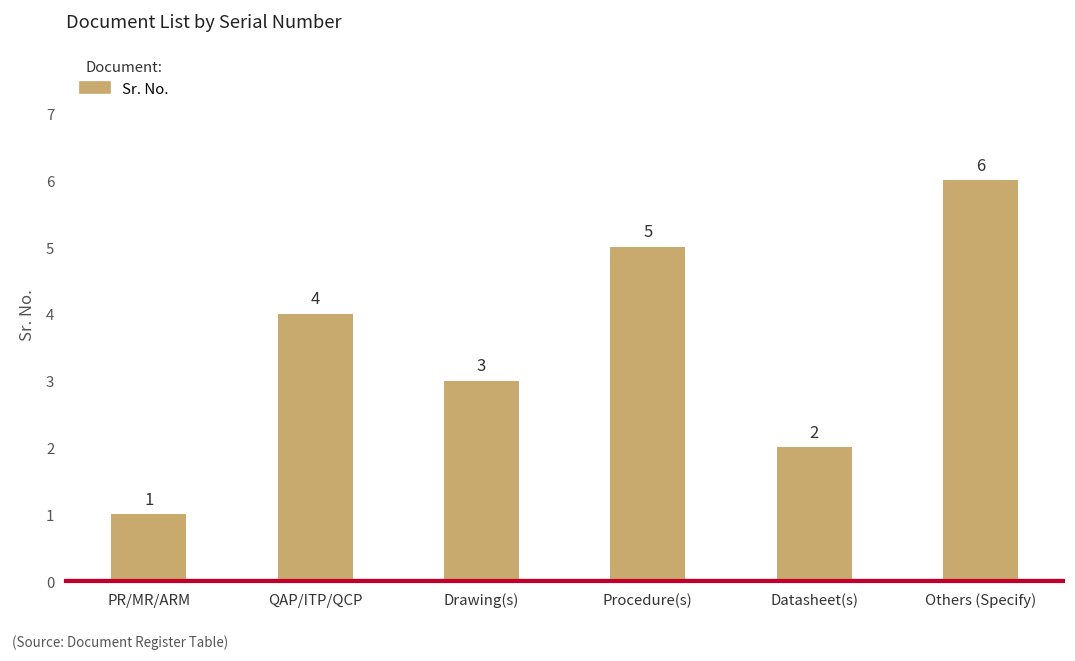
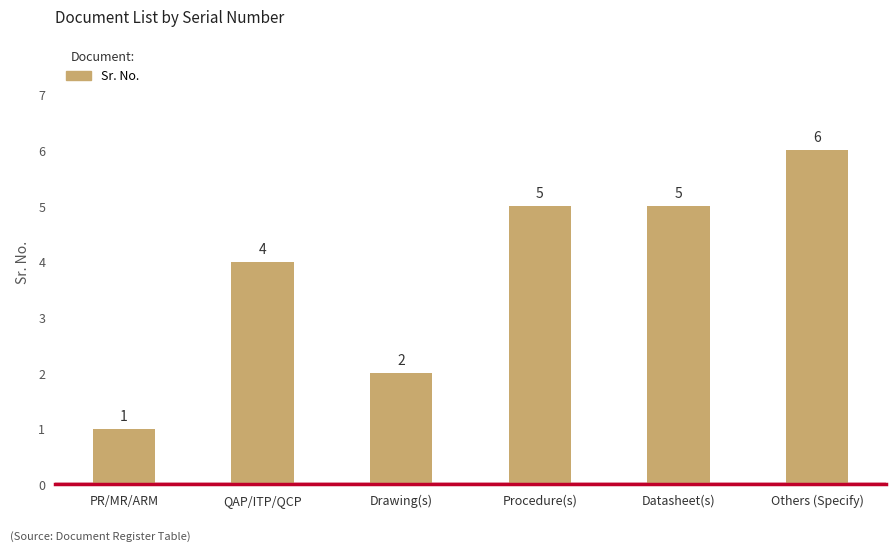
Drawing(s): 3 -> 2
Datasheet(s): 2 -> 5
